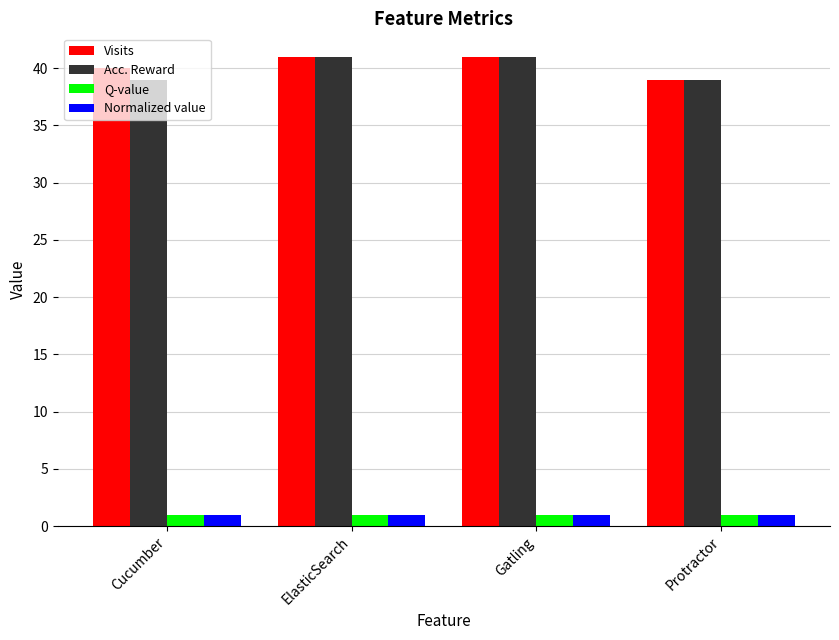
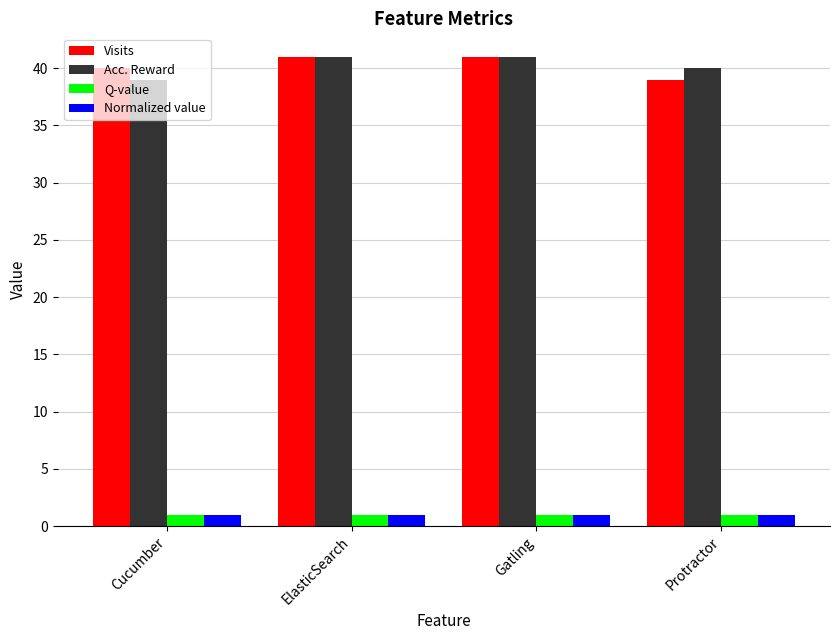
Acc. Reward, Protractor: 39 -> 40
